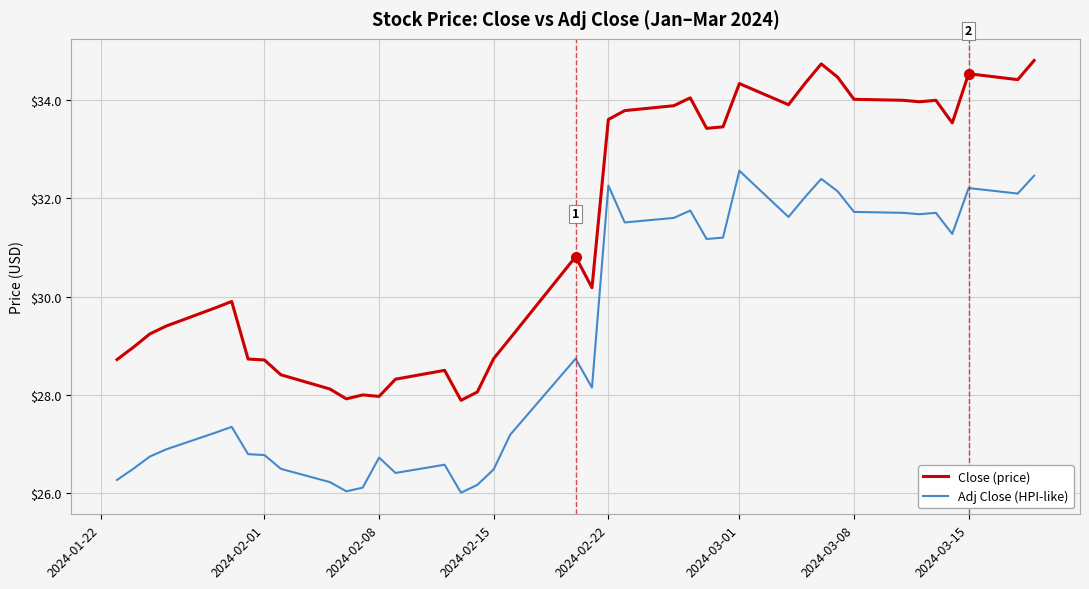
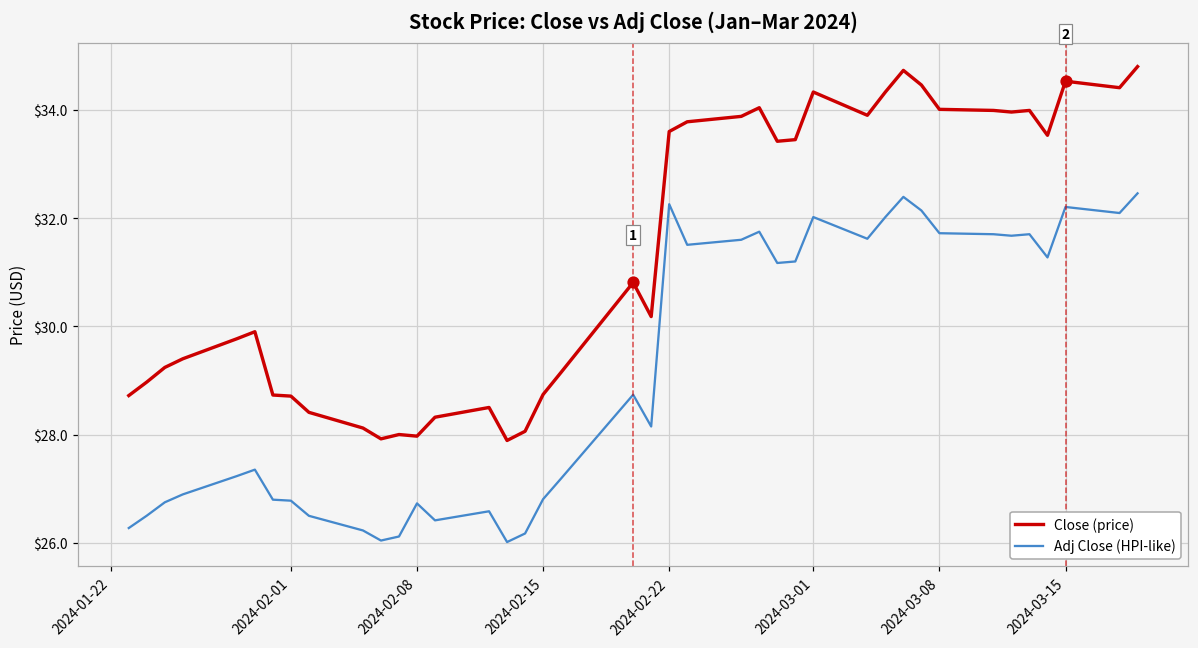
Adj Close (HPI-like), 2024-02-15: $26.5 -> $26.8
Adj Close (HPI-like), 2024-03-01: $32.6 -> $32.0
